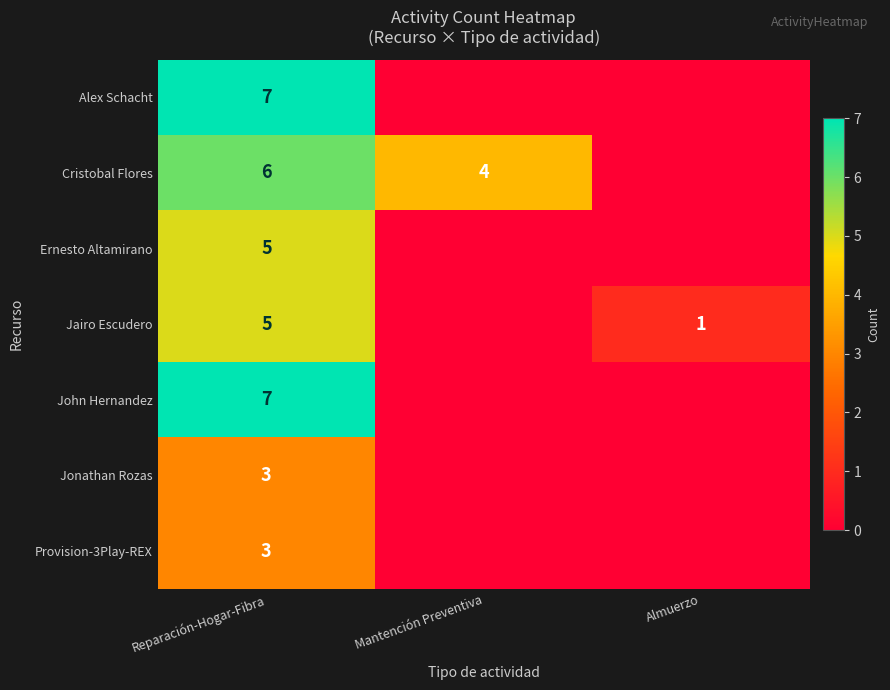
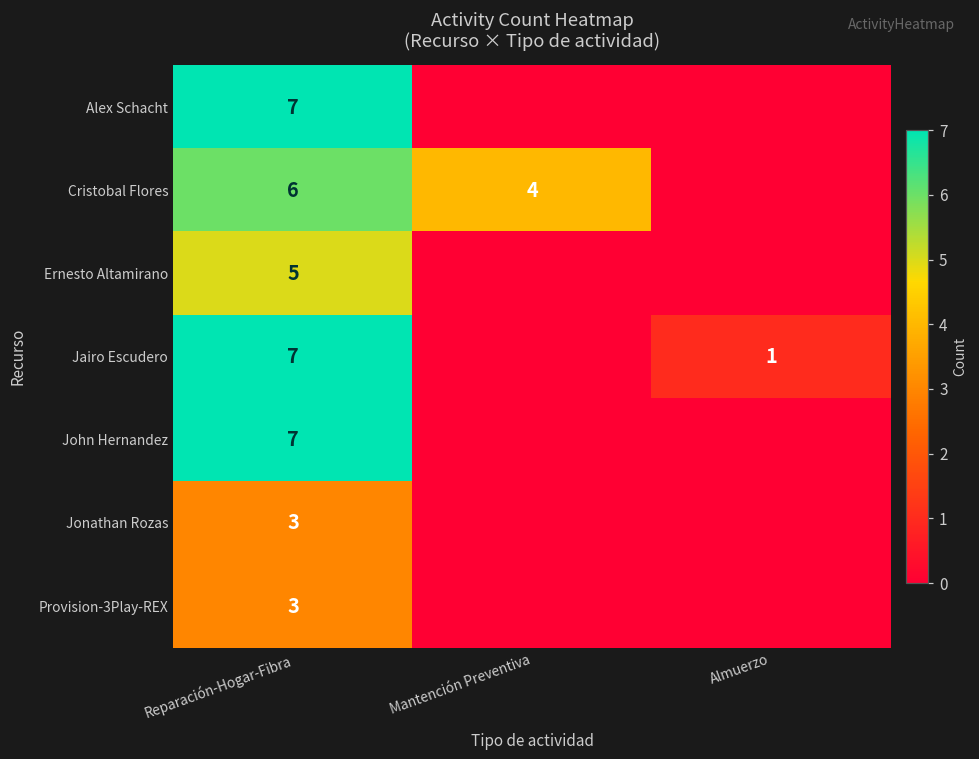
Jairo Escudero, Reparación-Hogar-Fibra: 5 -> 7
